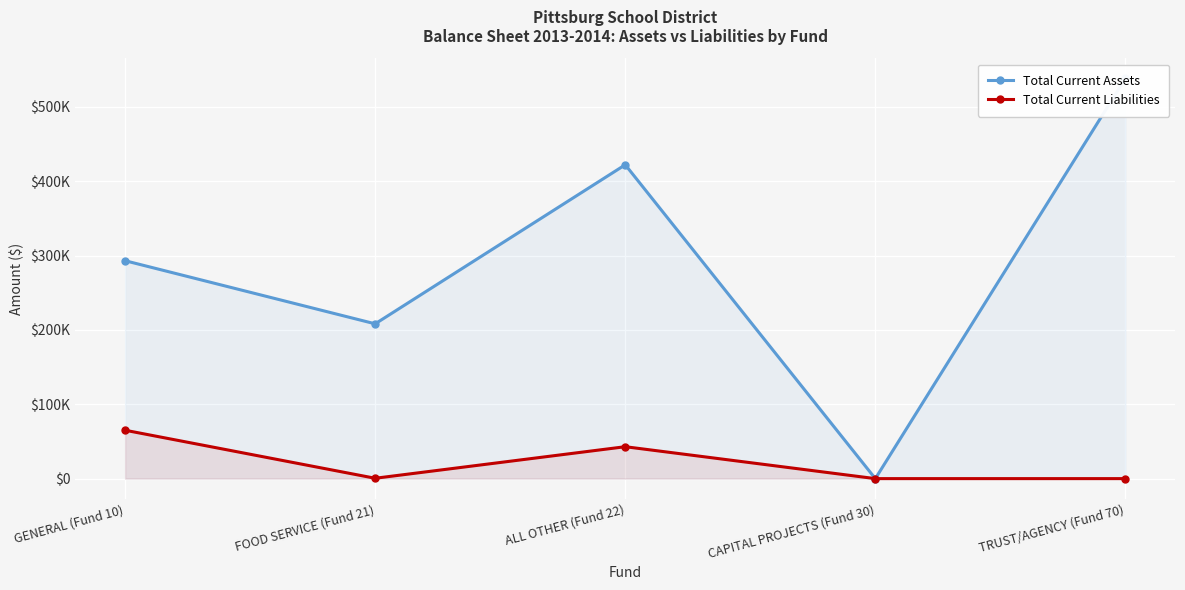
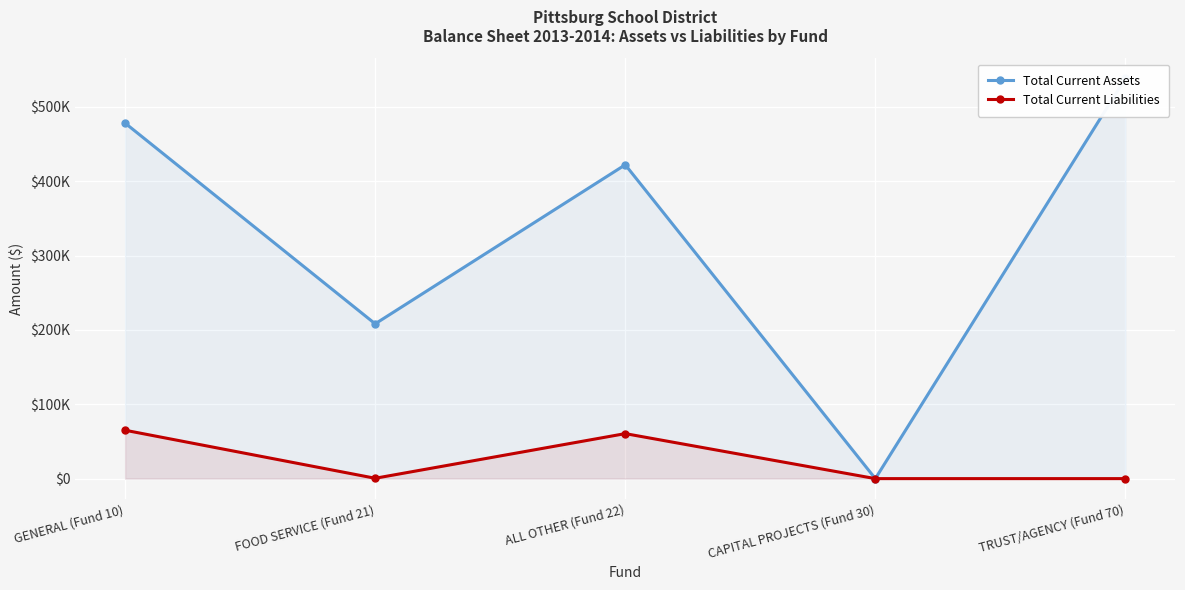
Total Current Assets, GENERAL (Fund 10): $290000 -> $480000
Total Current Liabilities, ALL OTHER (Fund 22): $40000 -> $60000
